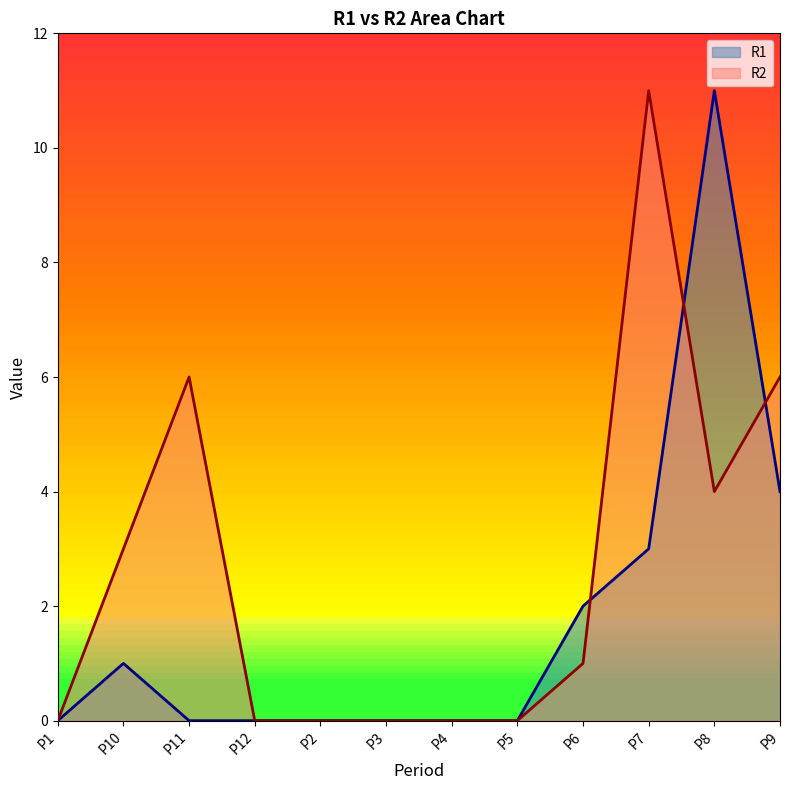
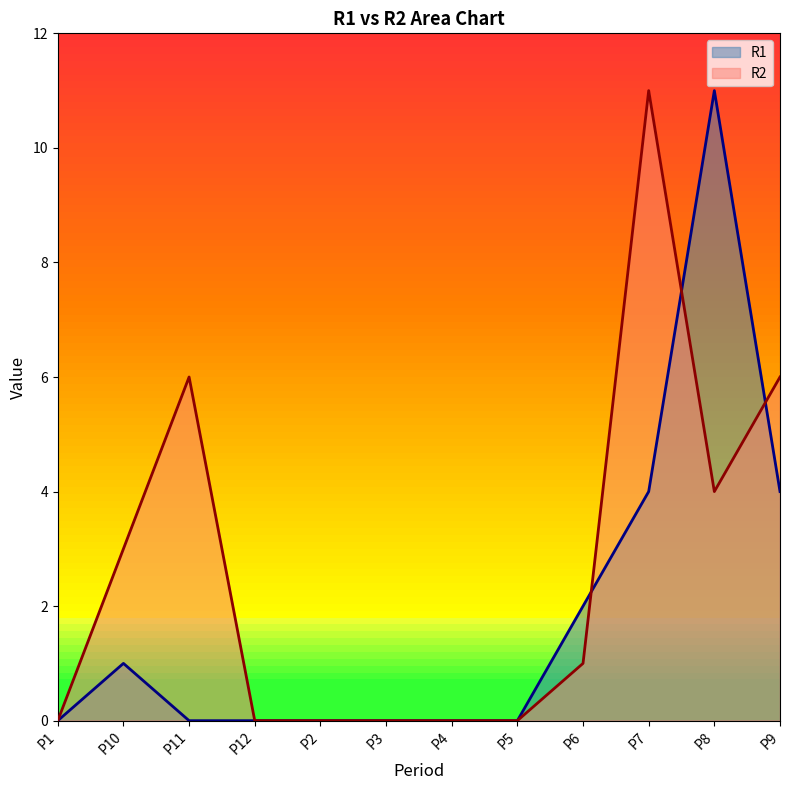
R1, P7: 3 -> 4
